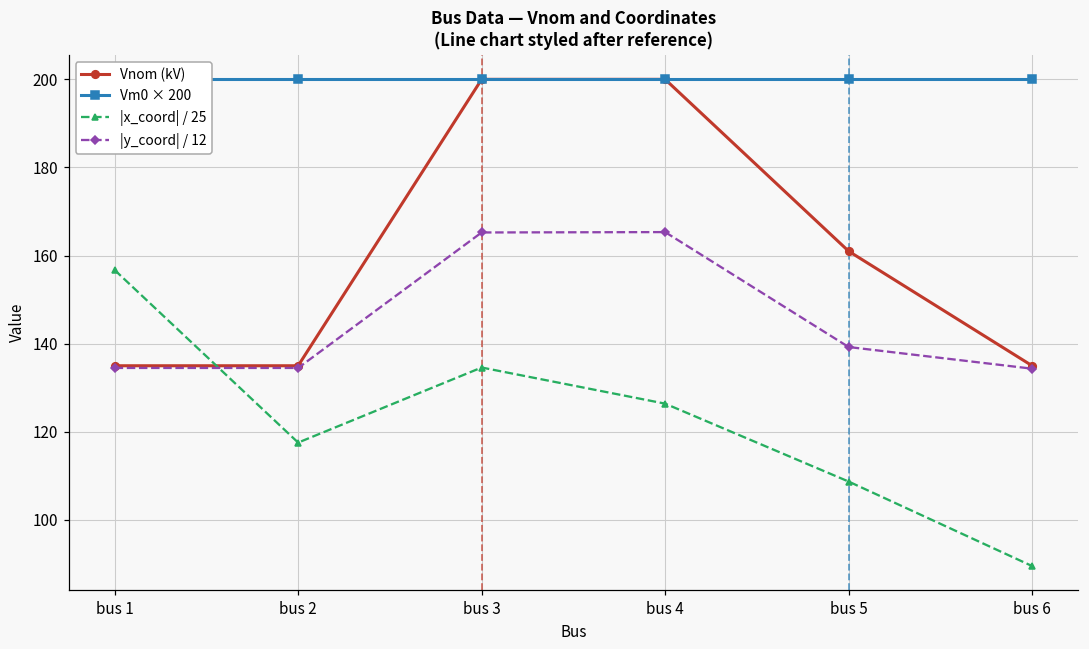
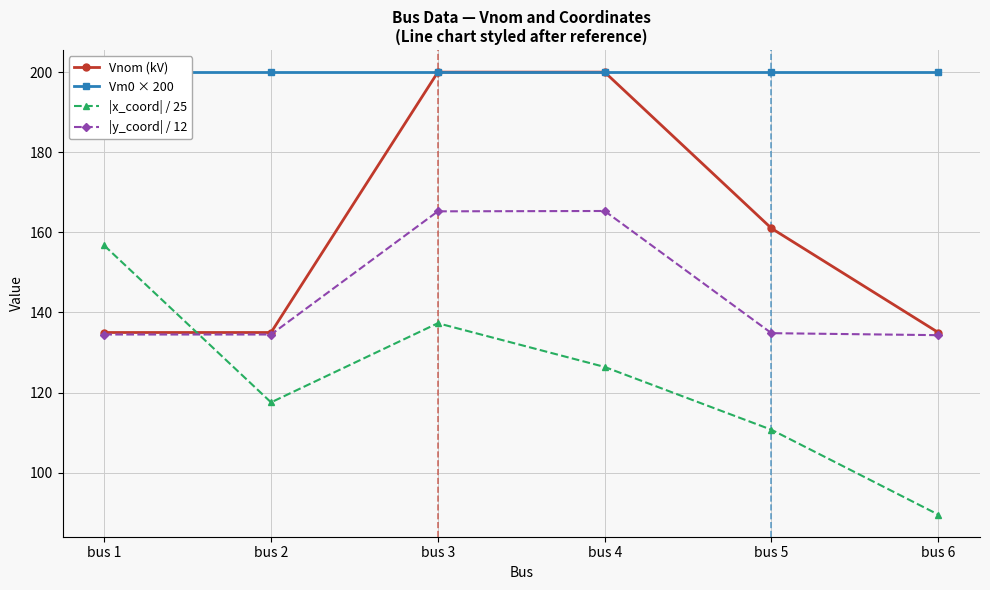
|x_coord| / 25, bus 3: 135 -> 137
|x_coord| / 25, bus 5: 109 -> 111
|y_coord| / 12, bus 5: 139 -> 135
